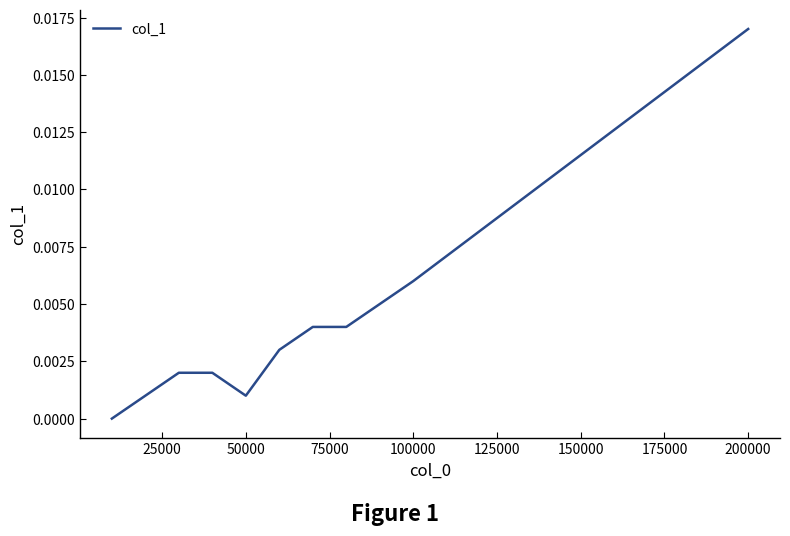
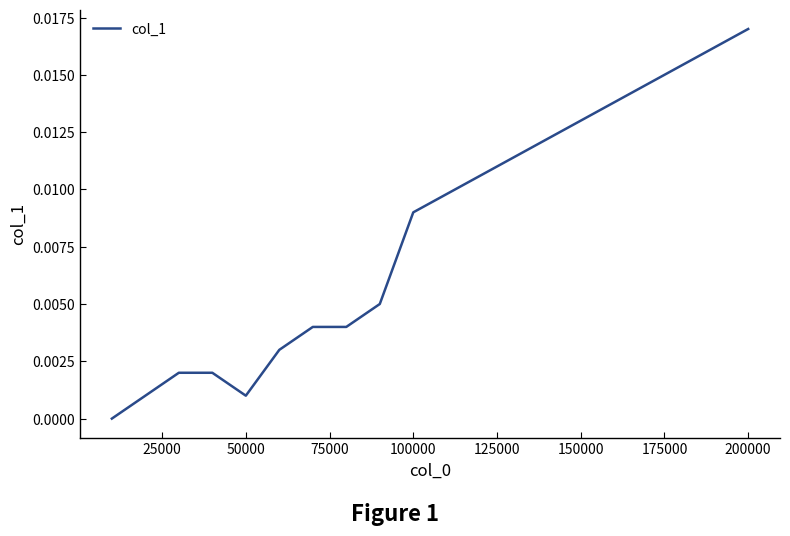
100000: 0.006 -> 0.009
